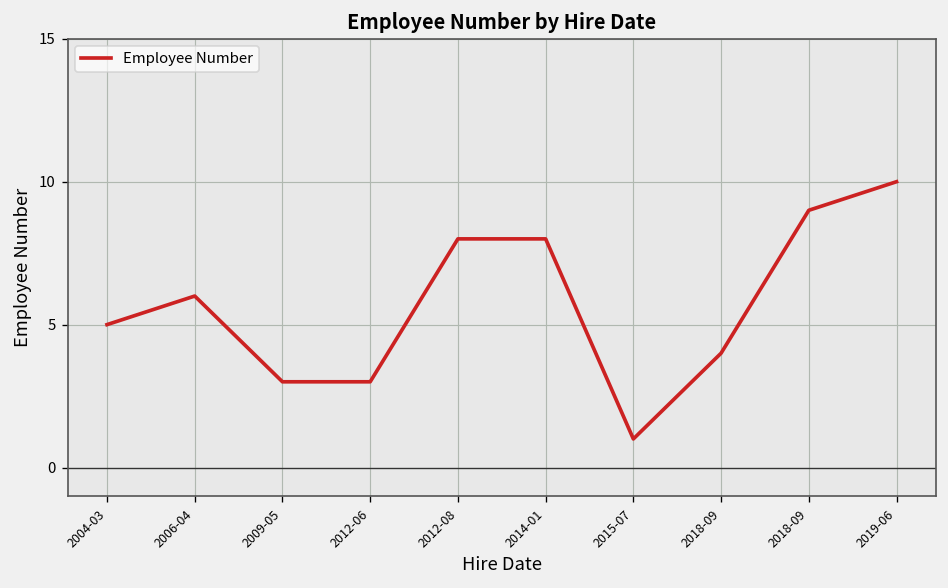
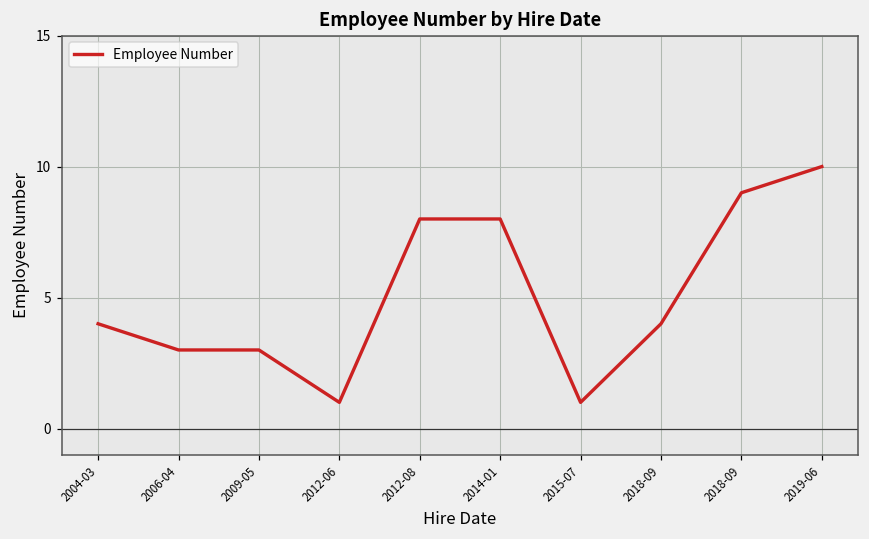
2004-03: 5 -> 4
2006-04: 6 -> 3
2012-06: 3 -> 1
